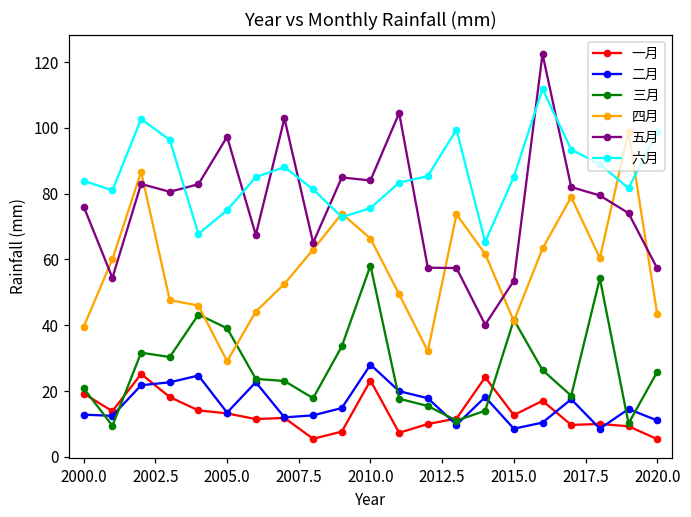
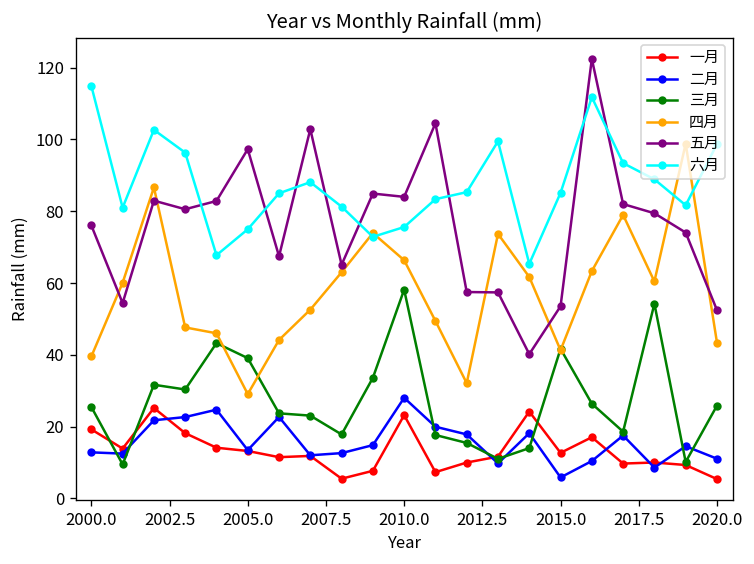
三月, 2000.0: 21 -> 25
六月, 2000.0: 84 -> 115
二月, 2015.0: 9 -> 6
五月, 2020.0: 57 -> 52
